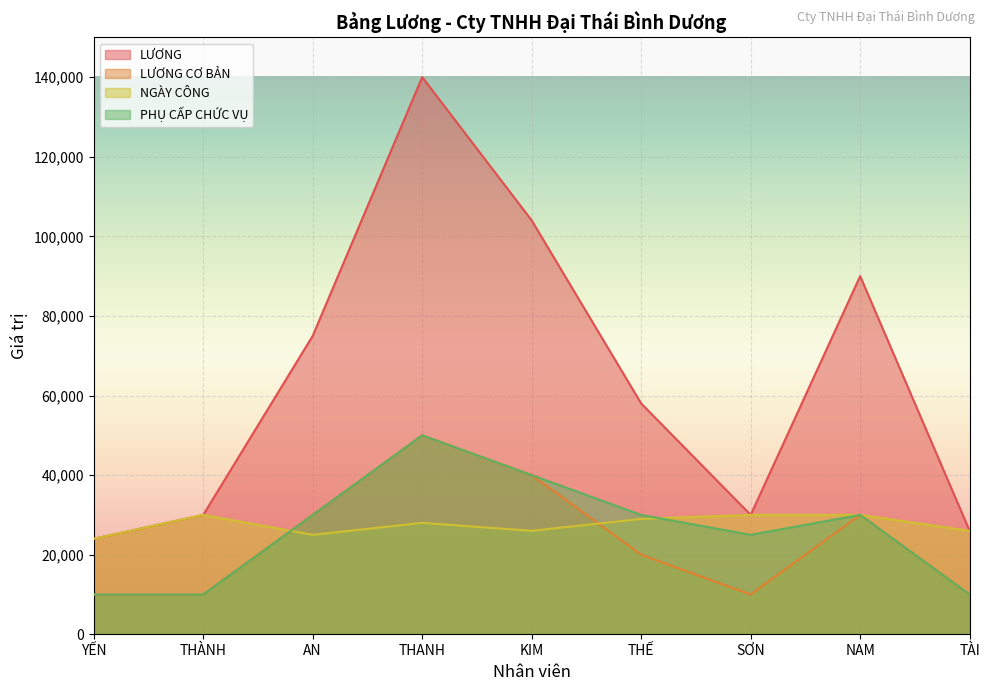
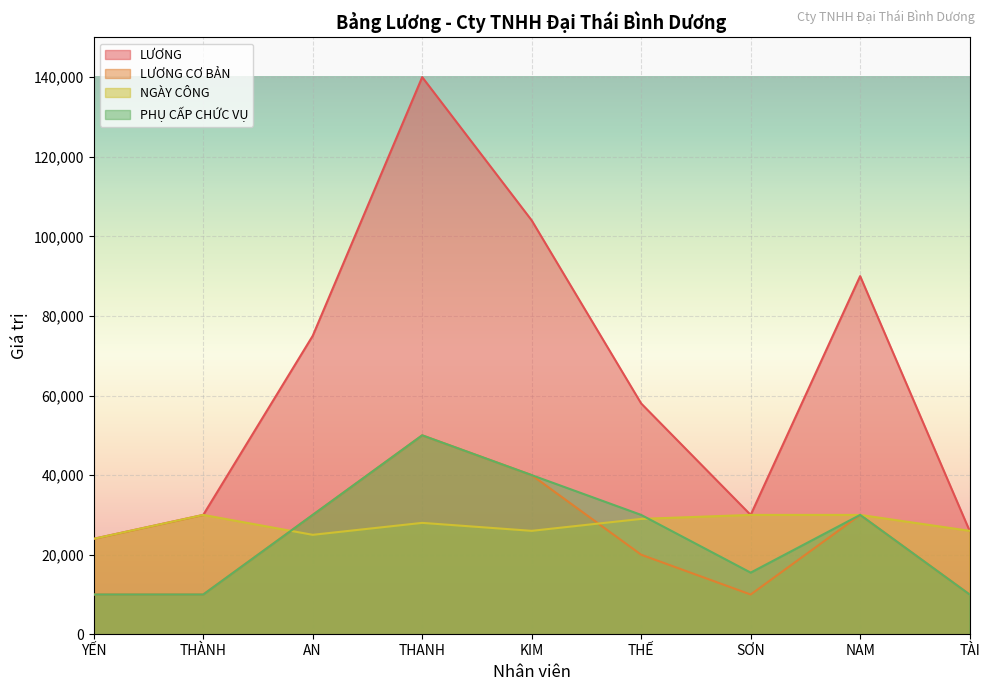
PHỤ CẤP CHỨC VỤ, SƠN: 25,000 -> 16,000
